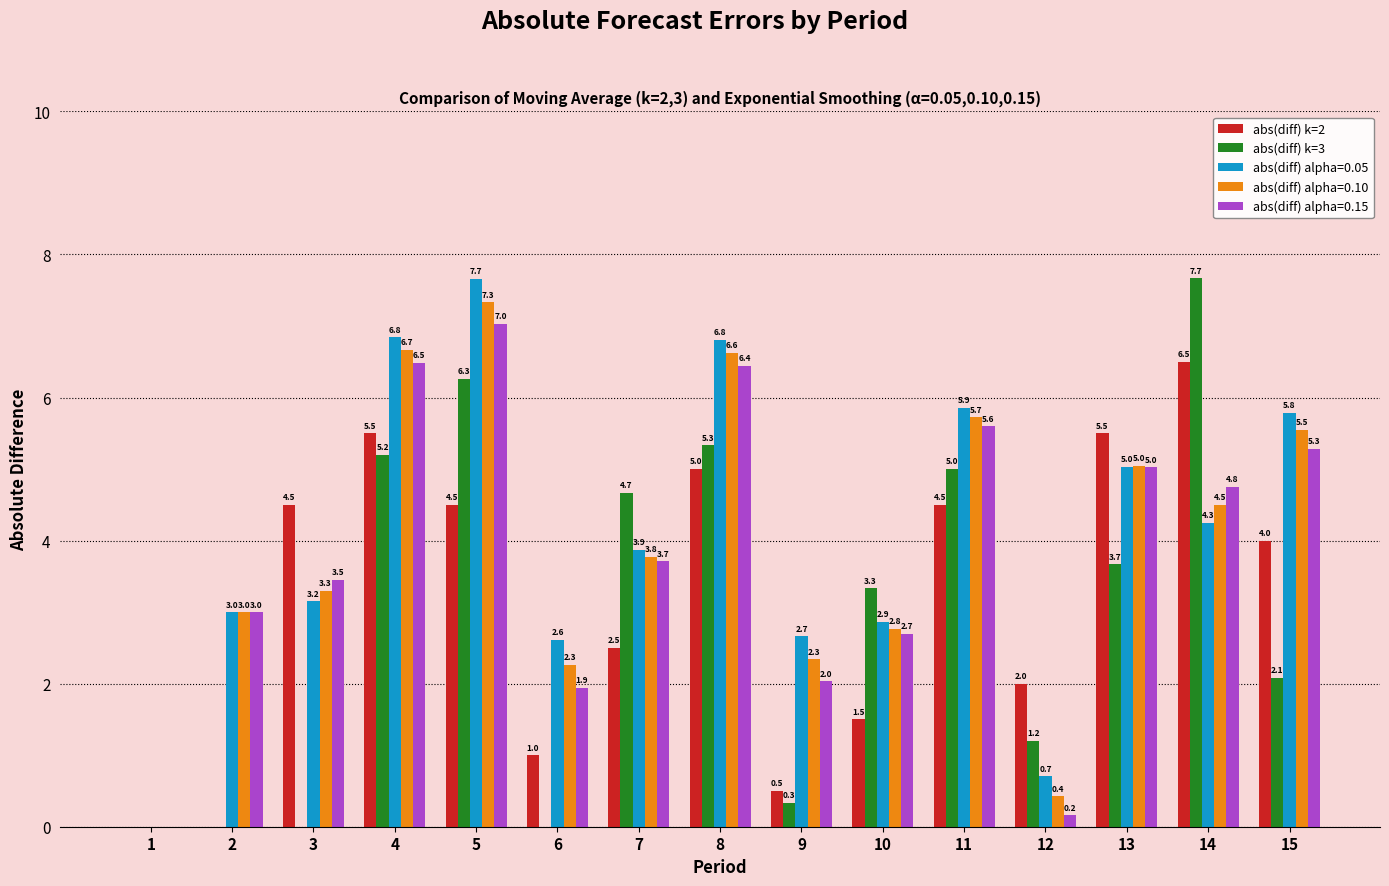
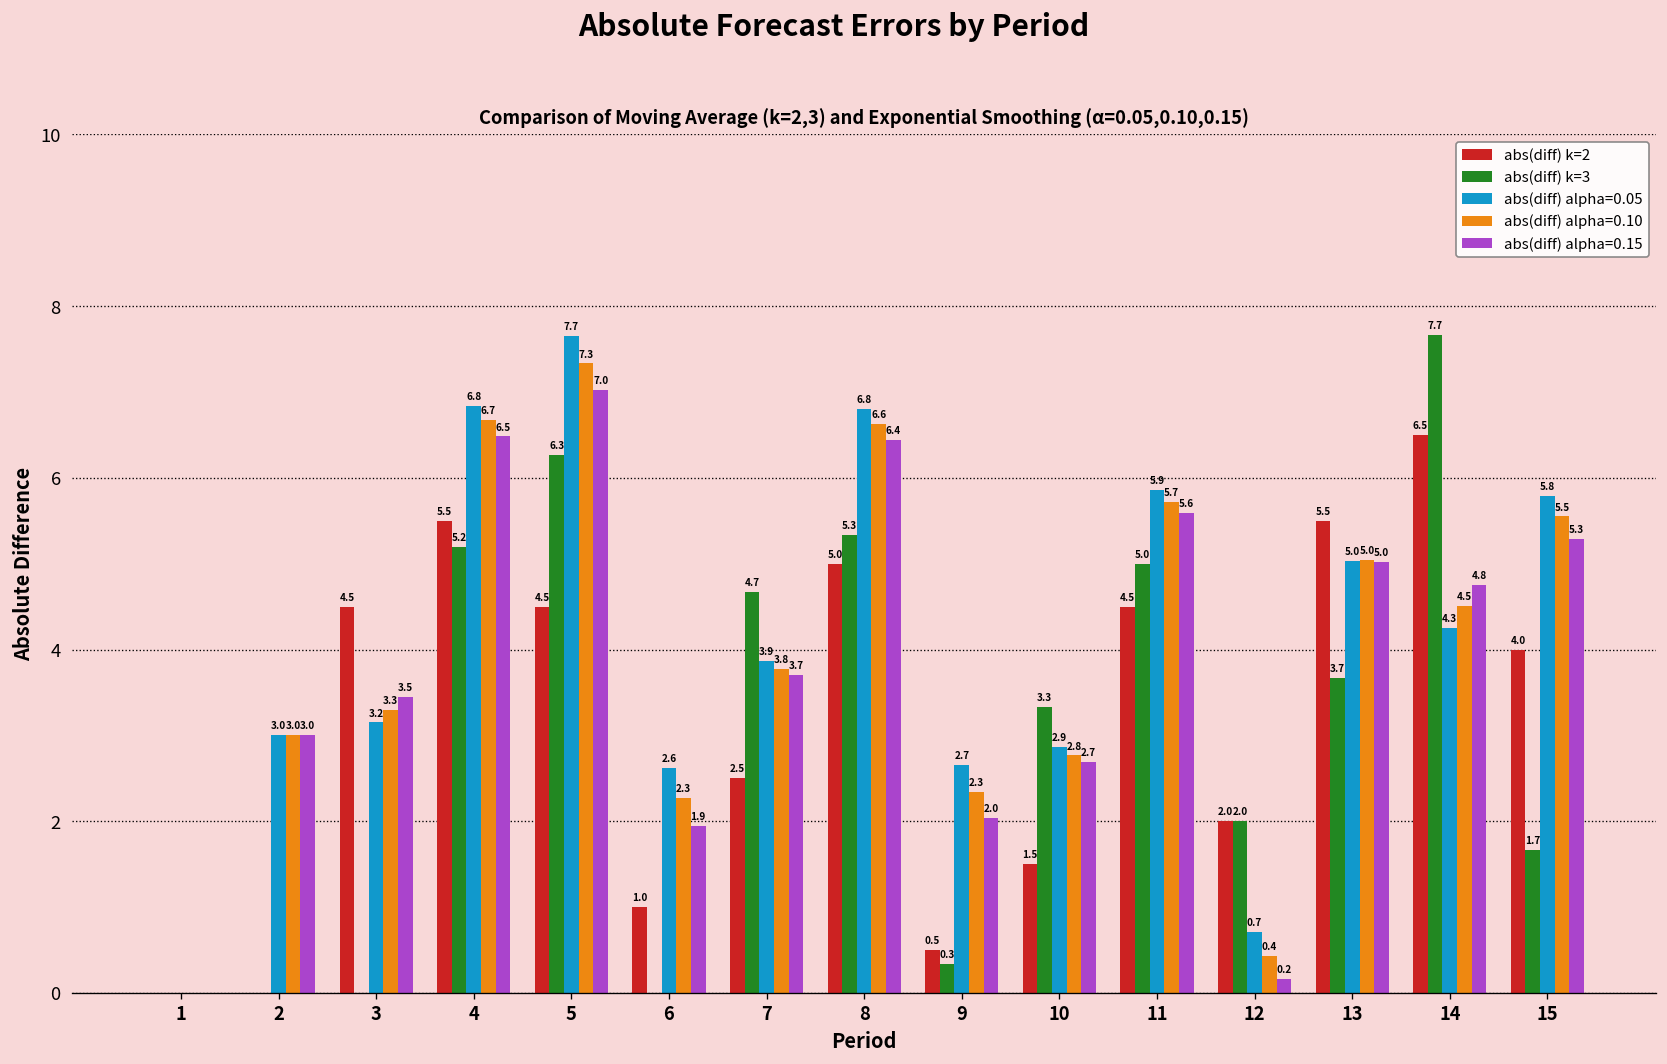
abs(diff) k=3, 12: 1.2 -> 2.0
abs(diff) k=3, 15: 2.1 -> 1.7
